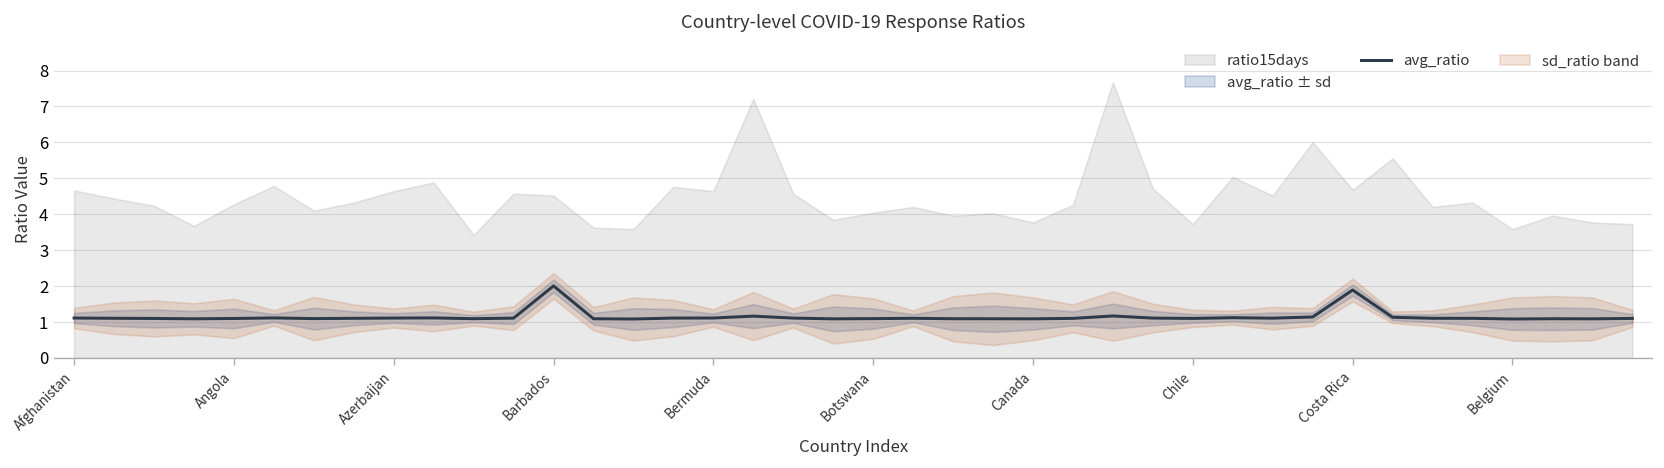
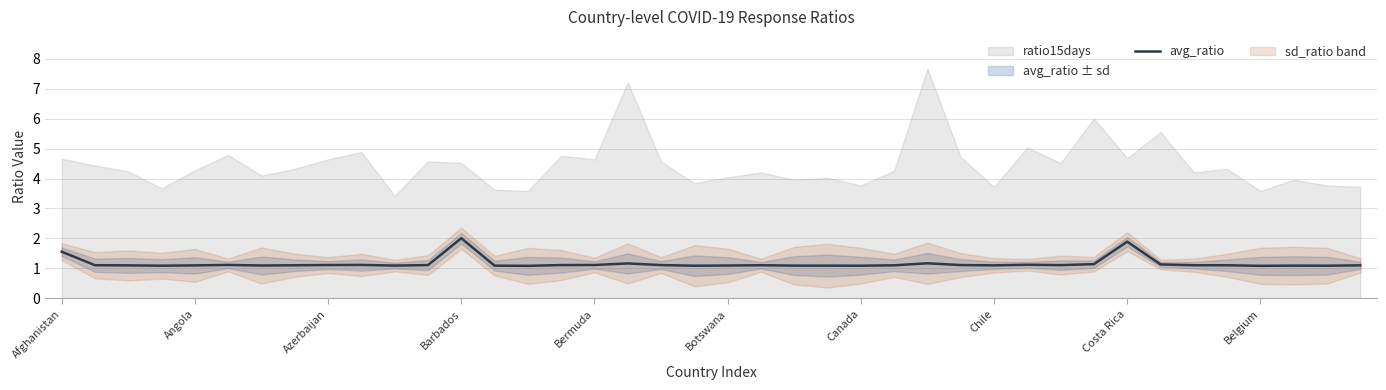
avg_ratio, Afghanistan: 1.1 -> 1.6
